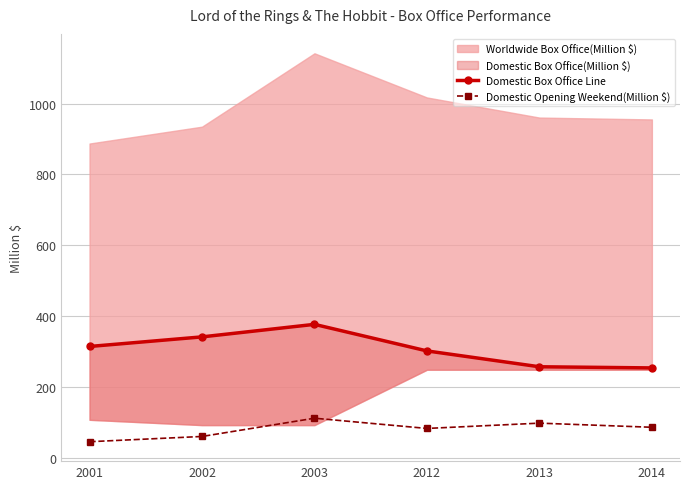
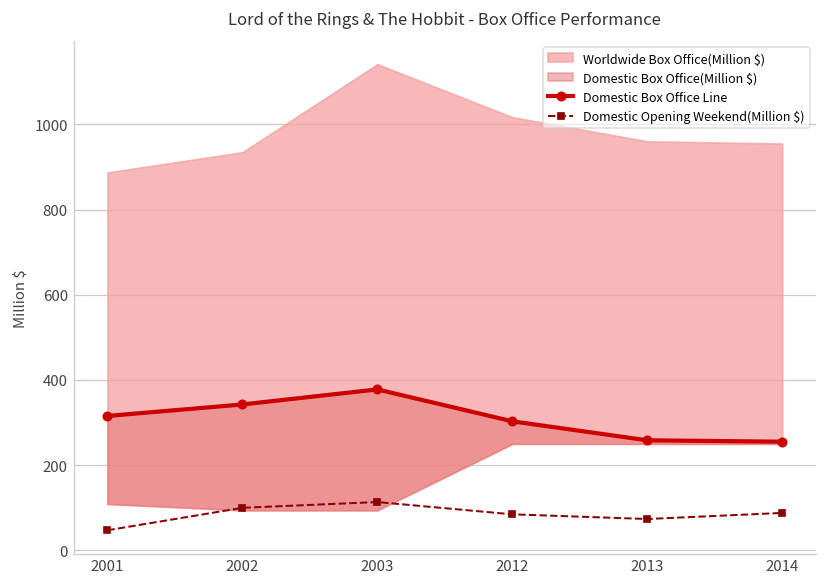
Domestic Opening Weekend(Million $), 2002: 60 -> 100
Domestic Opening Weekend(Million $), 2013: 100 -> 70
